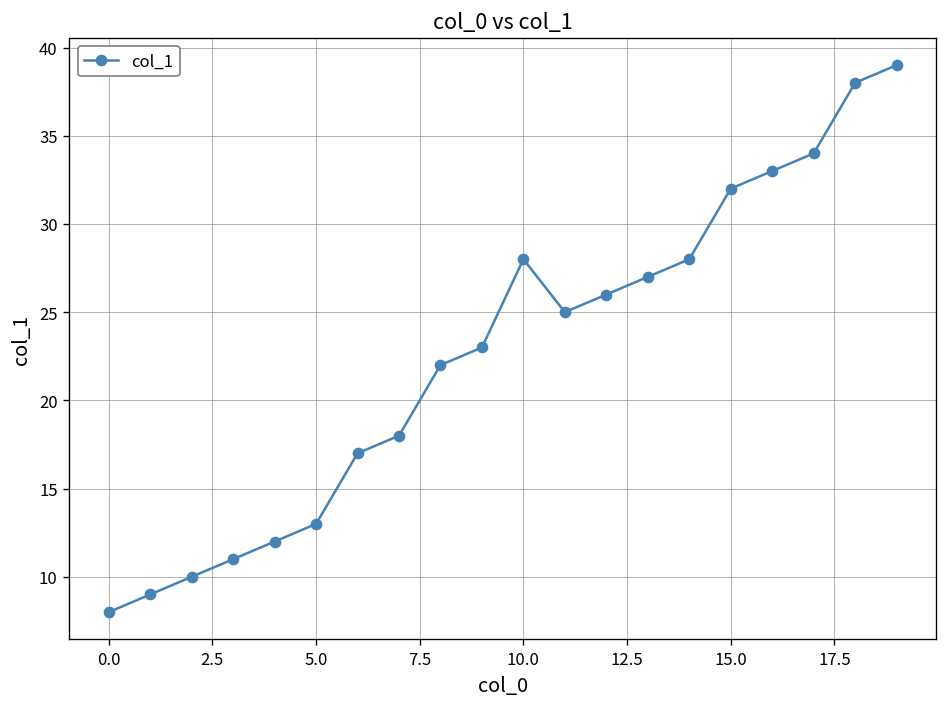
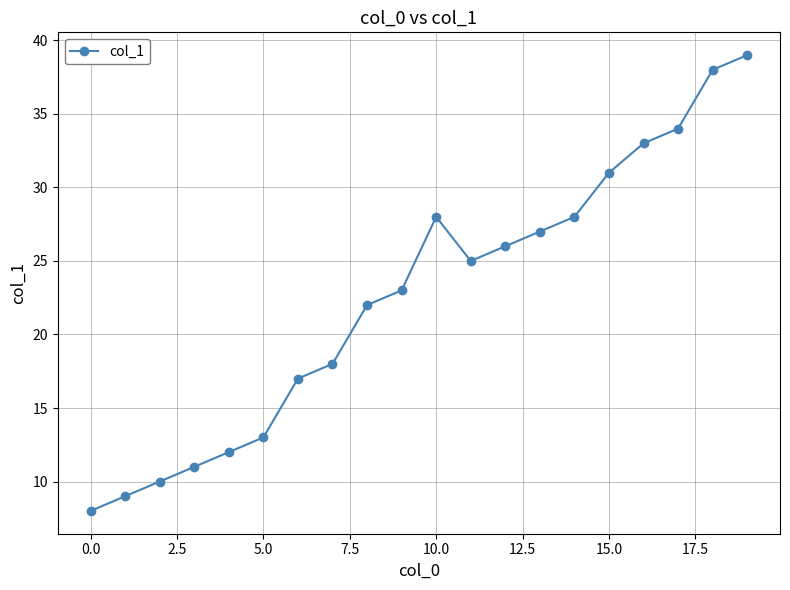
15.0: 32 -> 31
